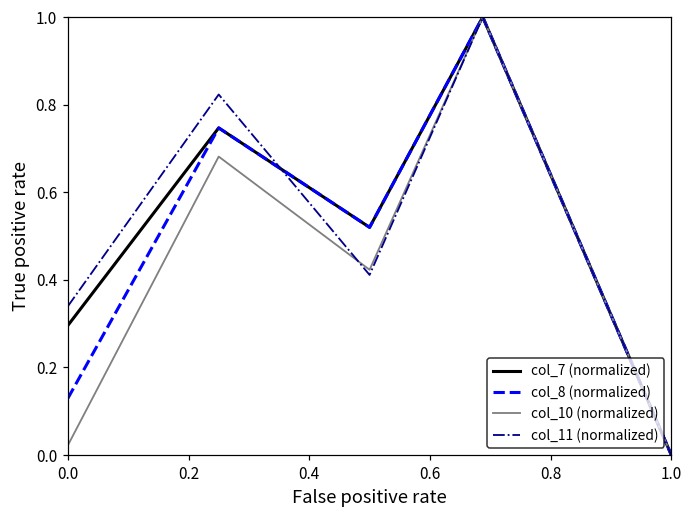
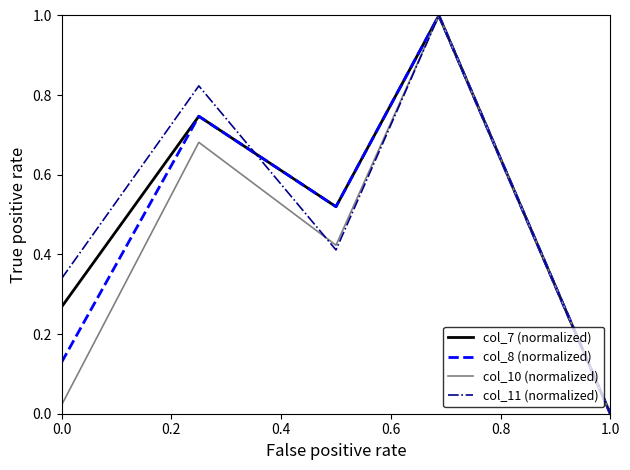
col_7 (normalized), 0.0: 0.30 -> 0.27
